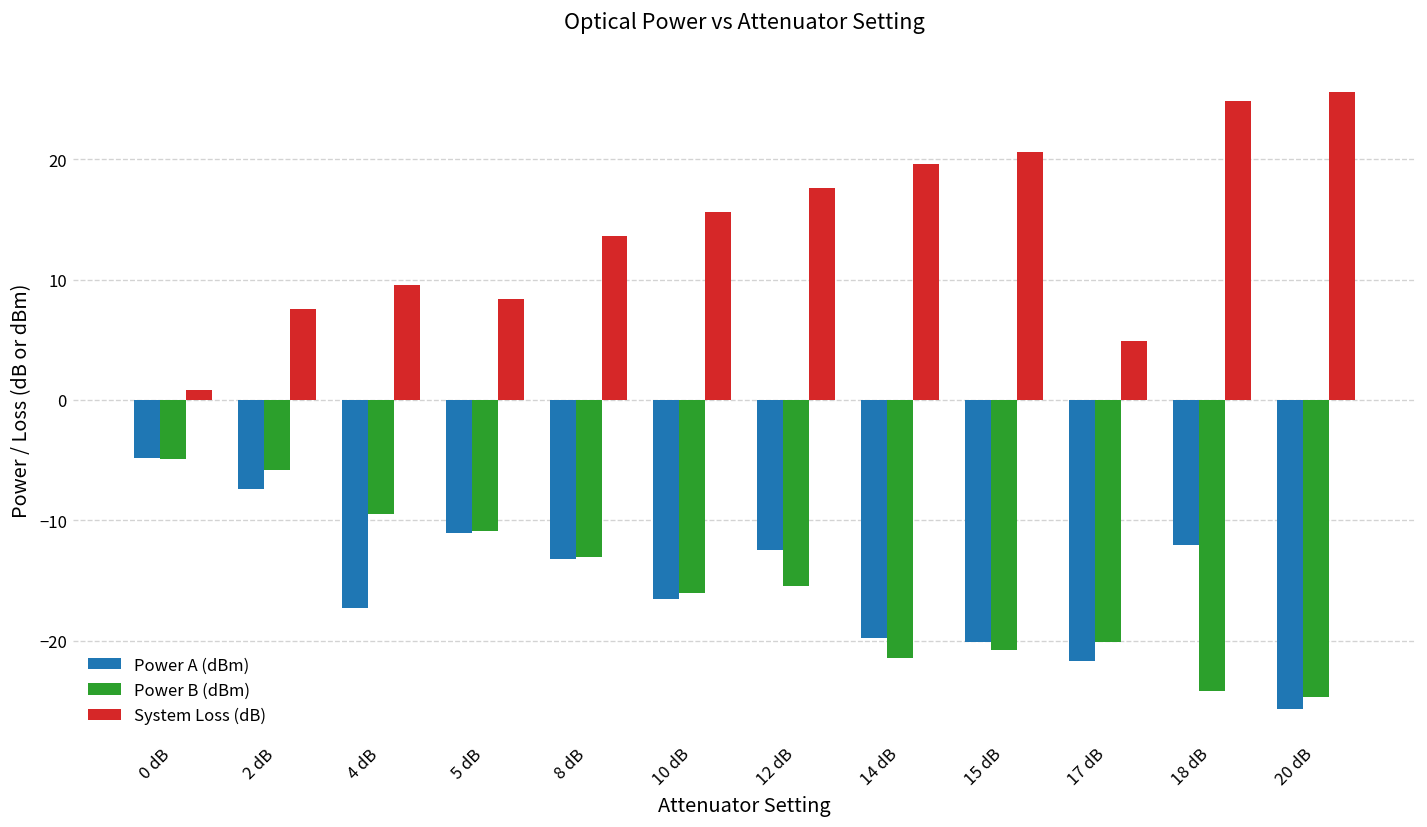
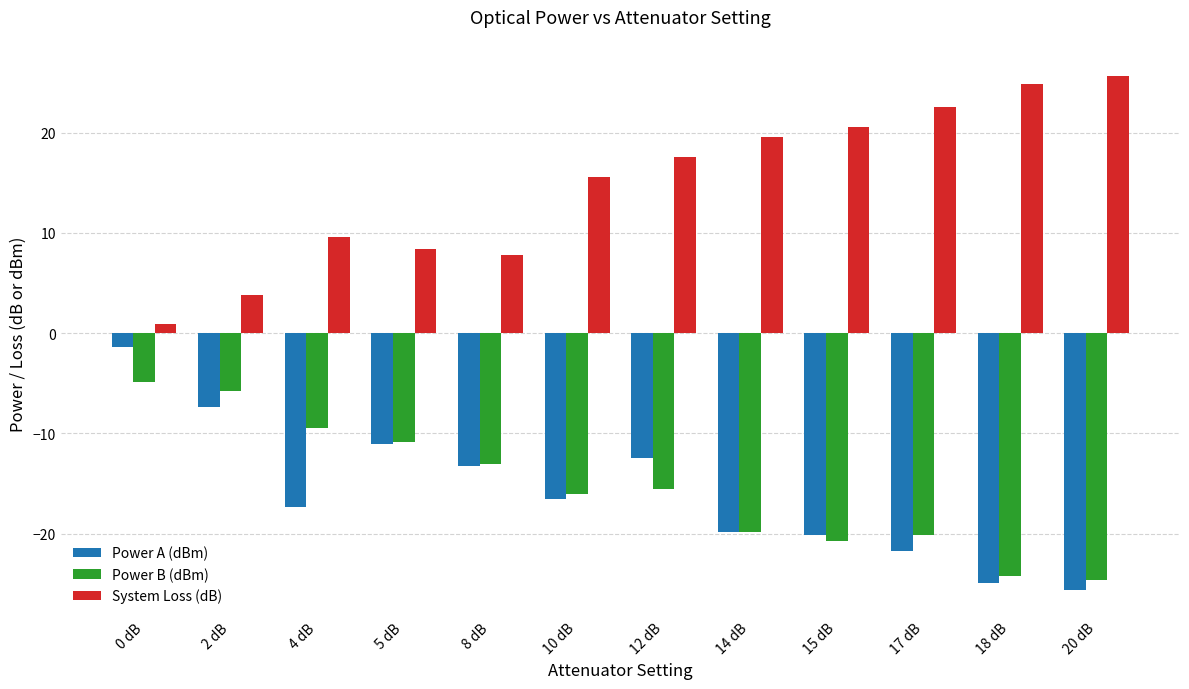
Power A (dBm), 0 dB: -4.8 -> -1.4
System Loss (dB), 2 dB: 7.6 -> 3.9
System Loss (dB), 8 dB: 13.6 -> 7.7
Power B (dBm), 14 dB: -21.5 -> -19.9
System Loss (dB), 17 dB: 4.9 -> 22.6
Power A (dBm), 18 dB: -12.1 -> -24.9
